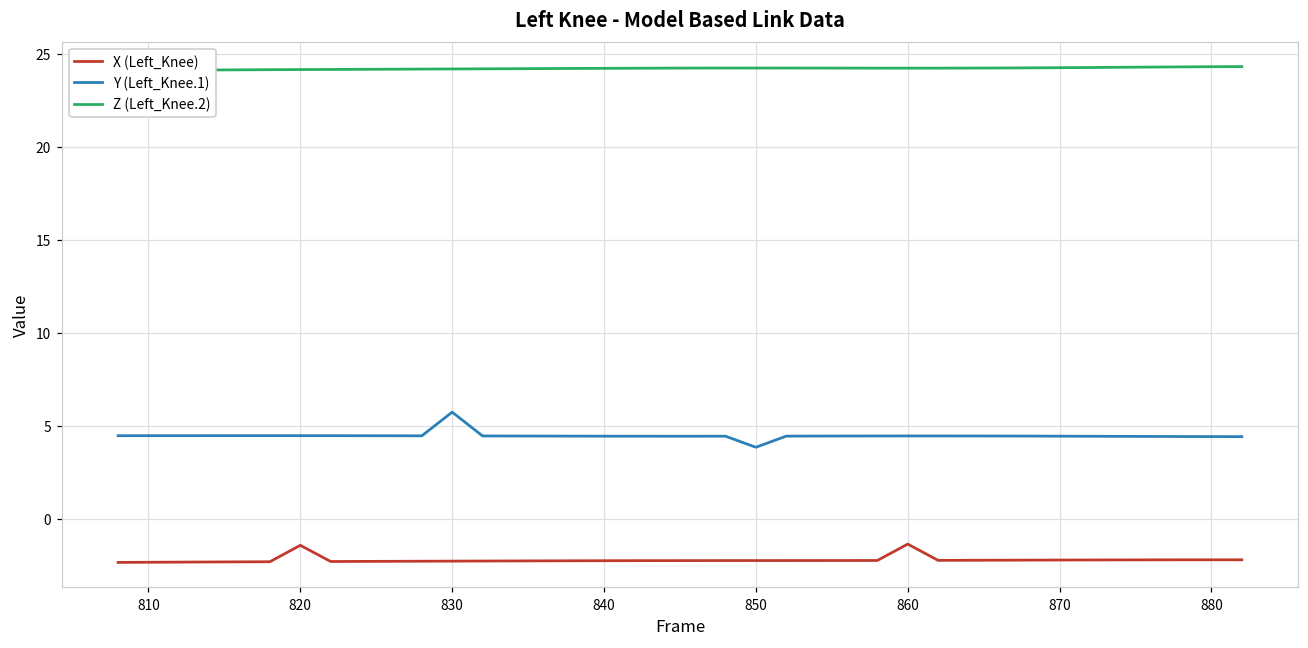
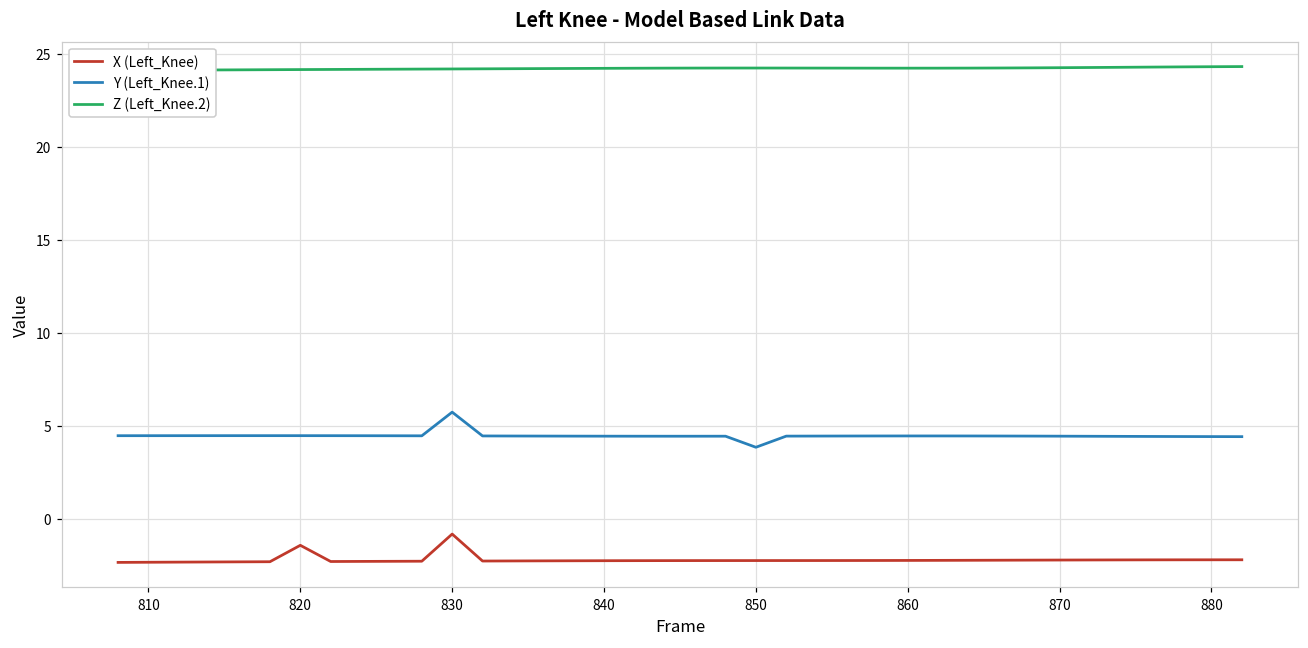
X (Left_Knee), 830: -2.3 -> -0.8
X (Left_Knee), 860: -1.4 -> -2.2
